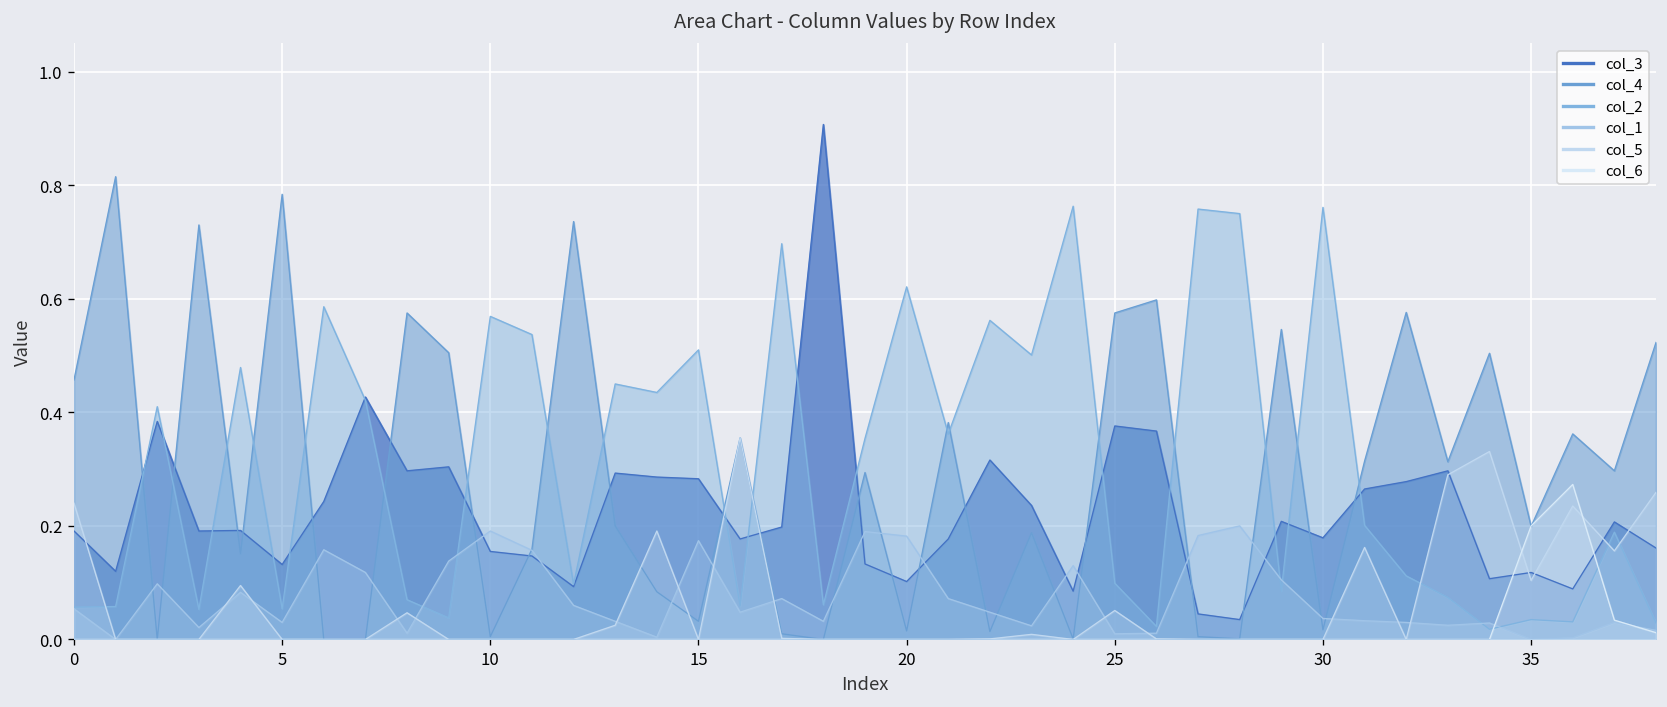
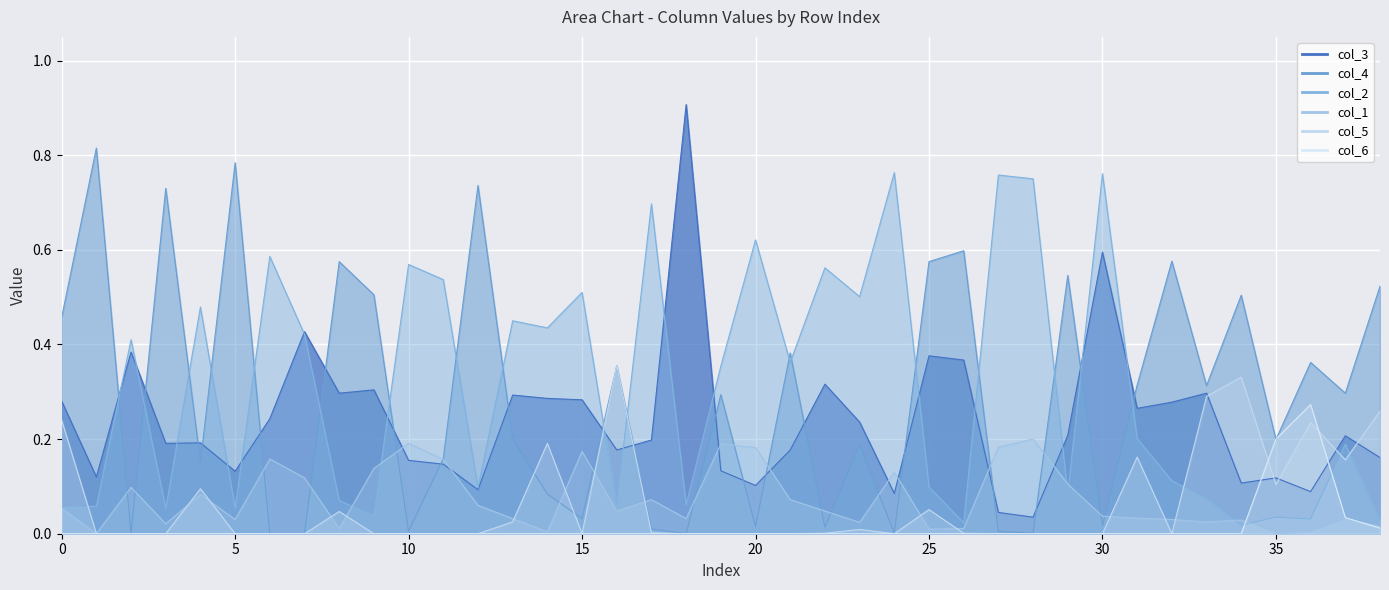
col_3, 0: 0.19 -> 0.28
col_3, 30: 0.18 -> 0.60
